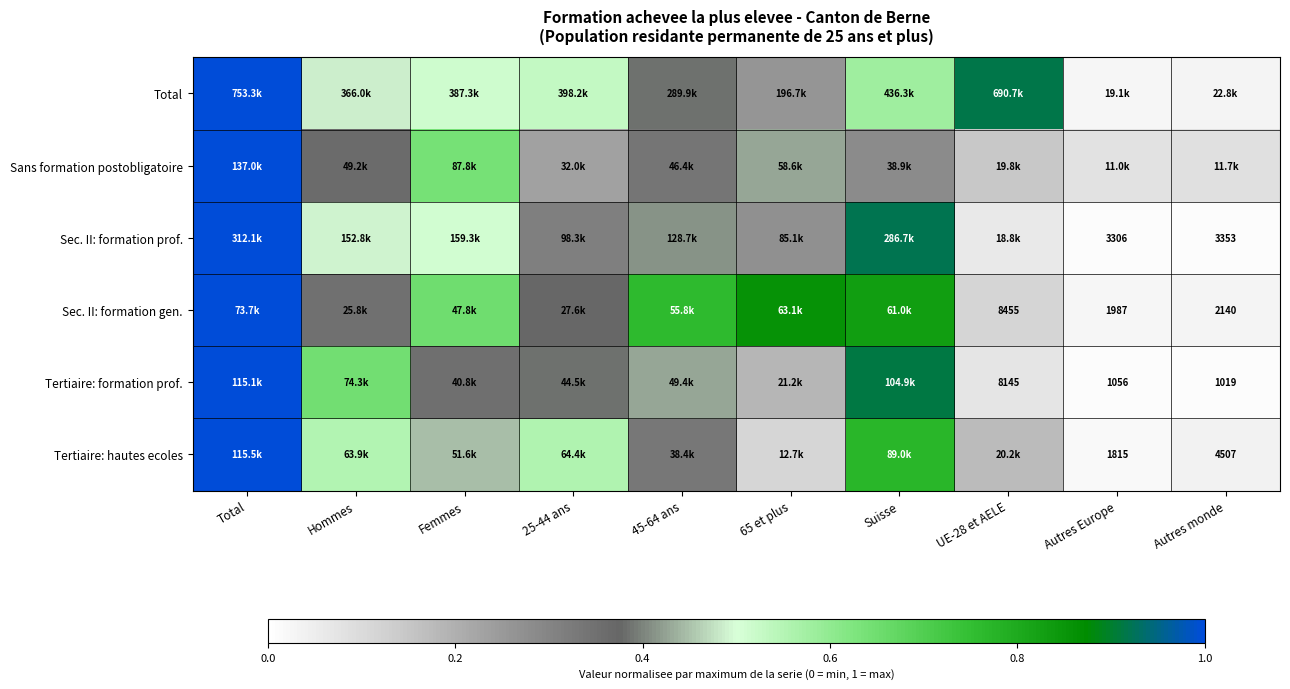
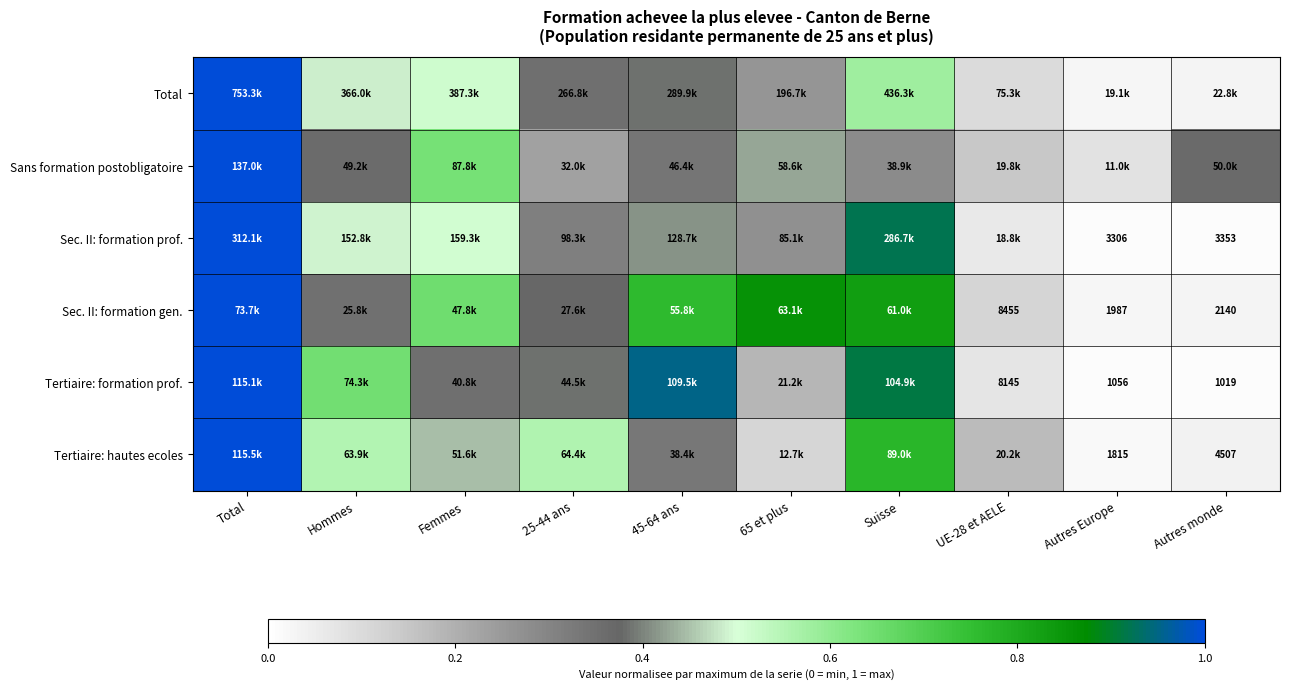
Total, 25-44 ans: 398.2k -> 266.8k
Total, UE-28 et AELE: 690.7k -> 75.3k
Sans formation postobligatoire, Autres monde: 11.7k -> 50.0k
Tertiaire: formation prof., 45-64 ans: 49.4k -> 109.5k
